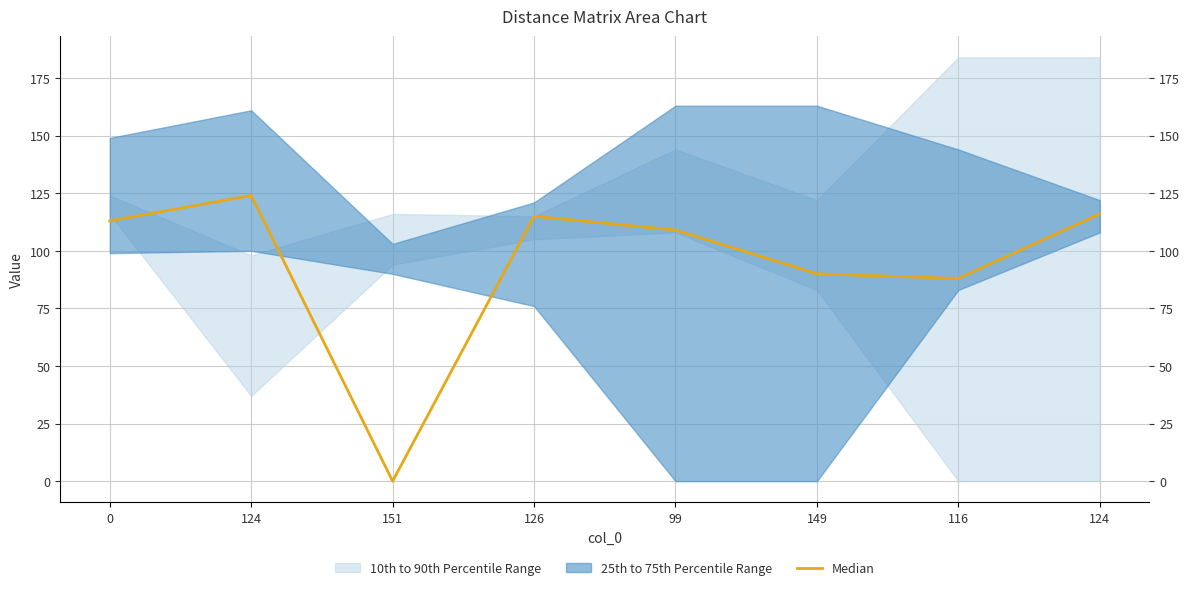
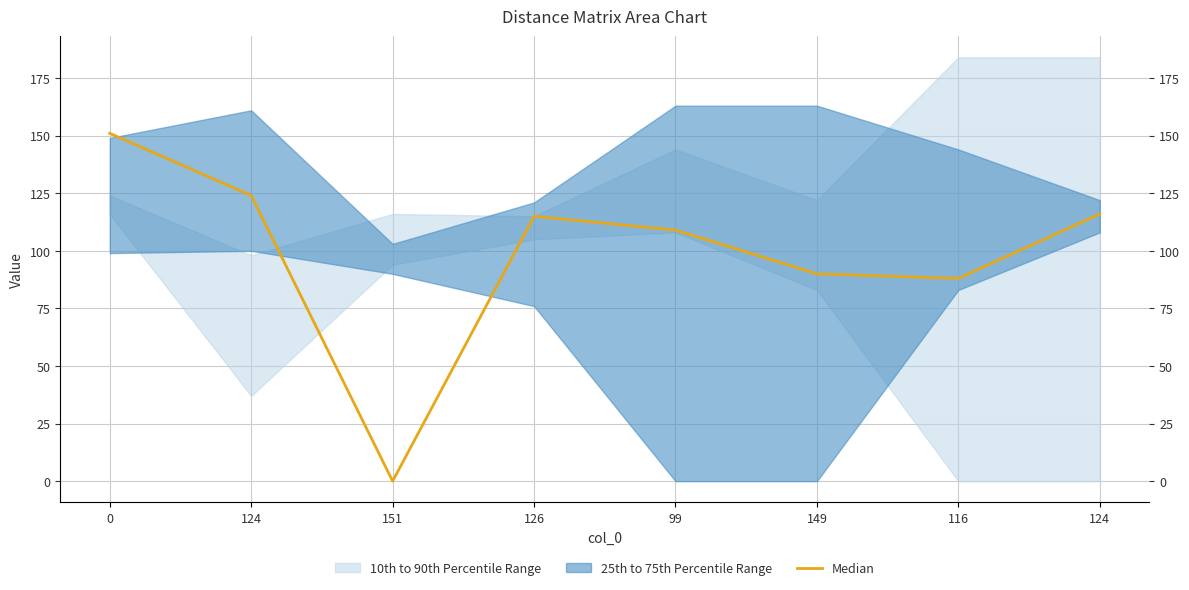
Median, 0: 113 -> 151
